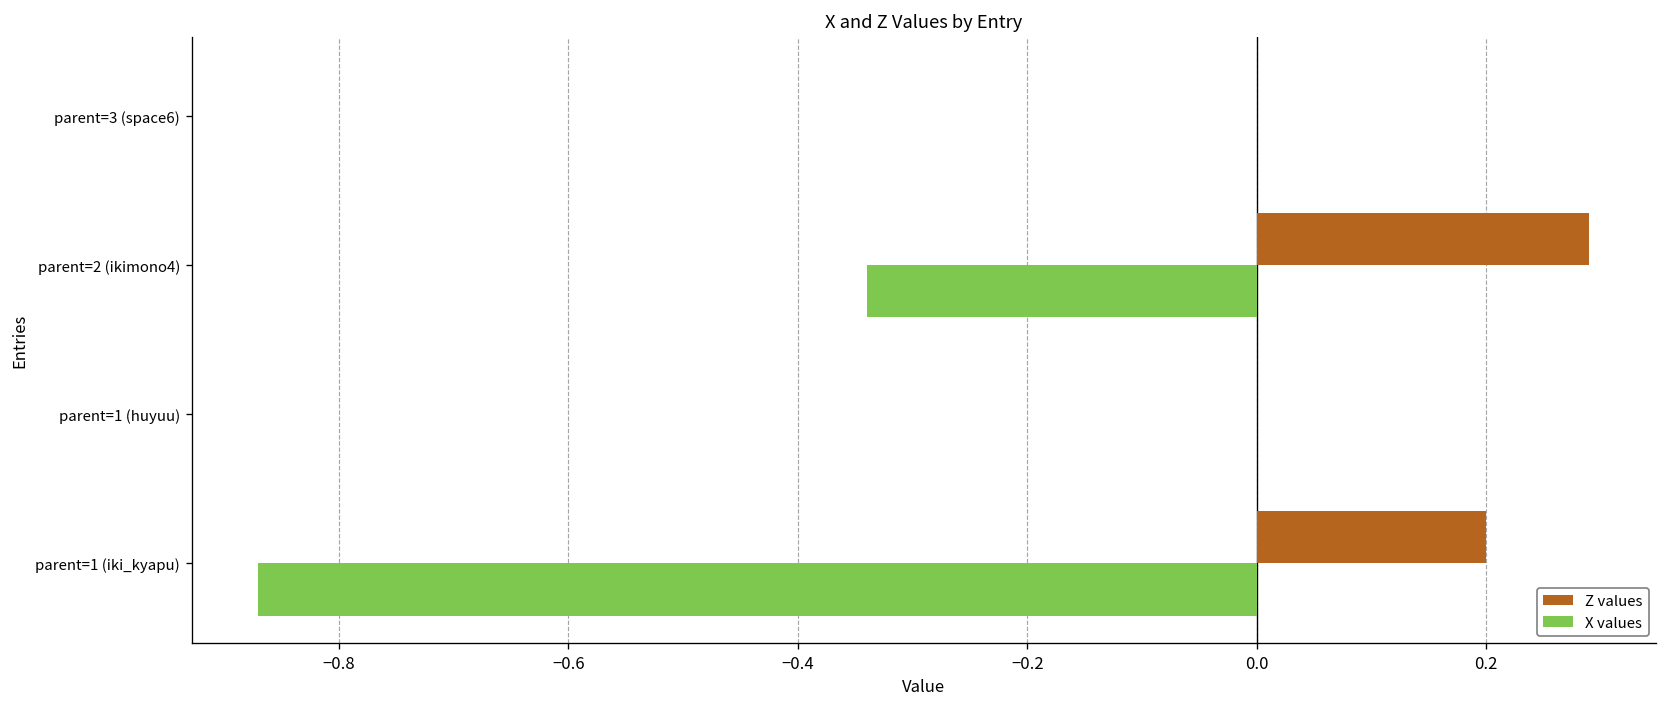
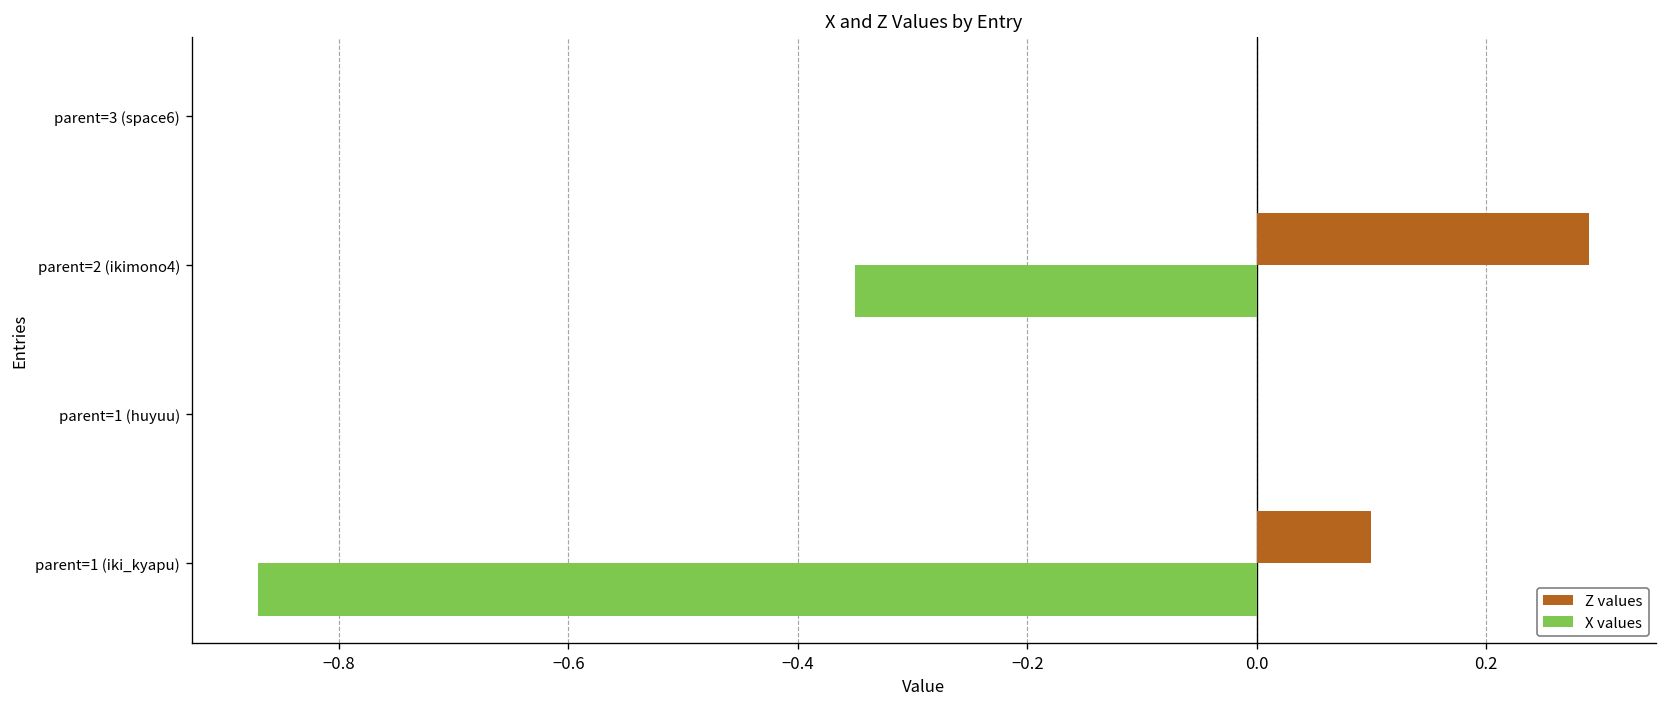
X values, parent=2 (ikimono4): -0.34 -> -0.35
Z values, parent=1 (iki_kyapu): 0.2 -> 0.1
